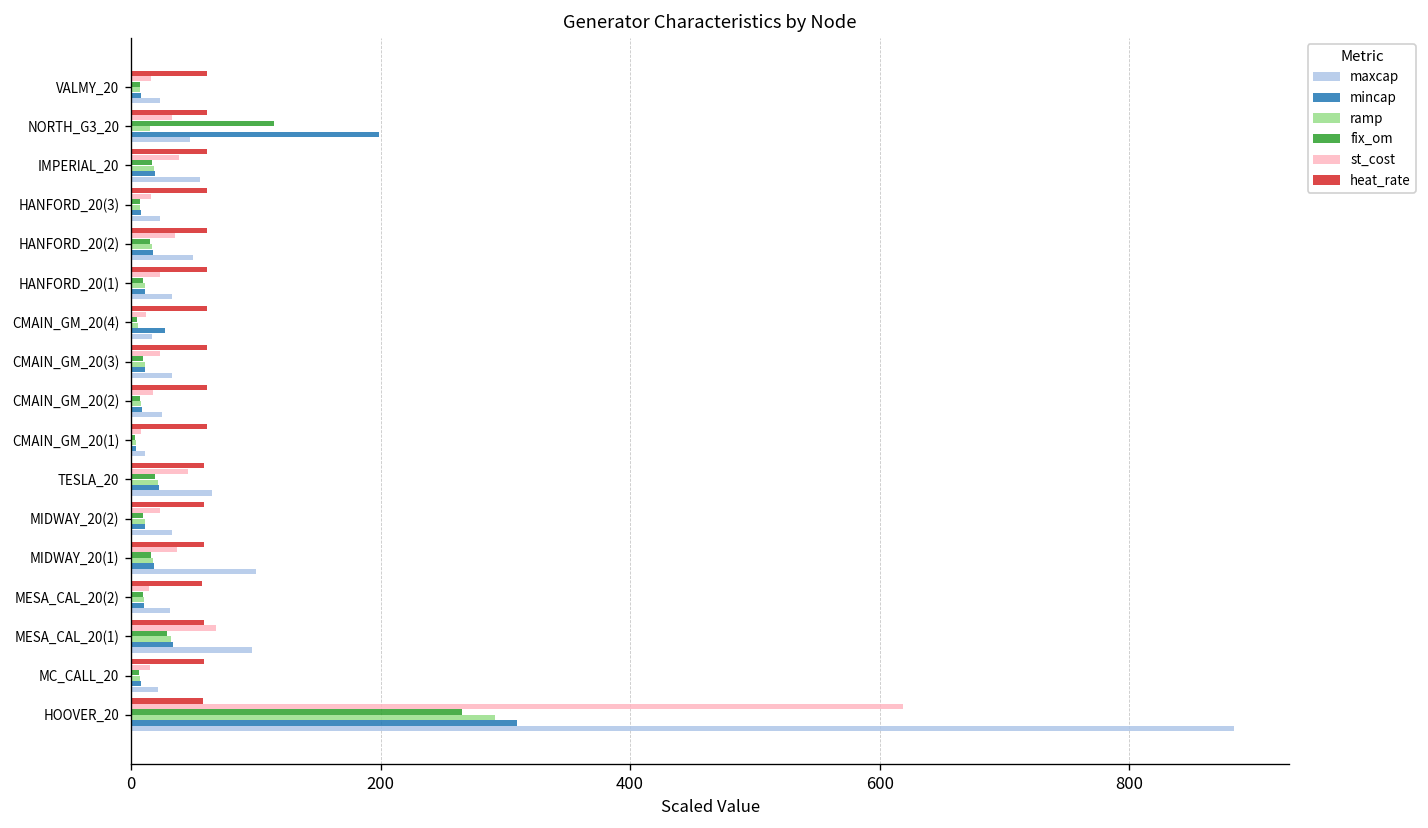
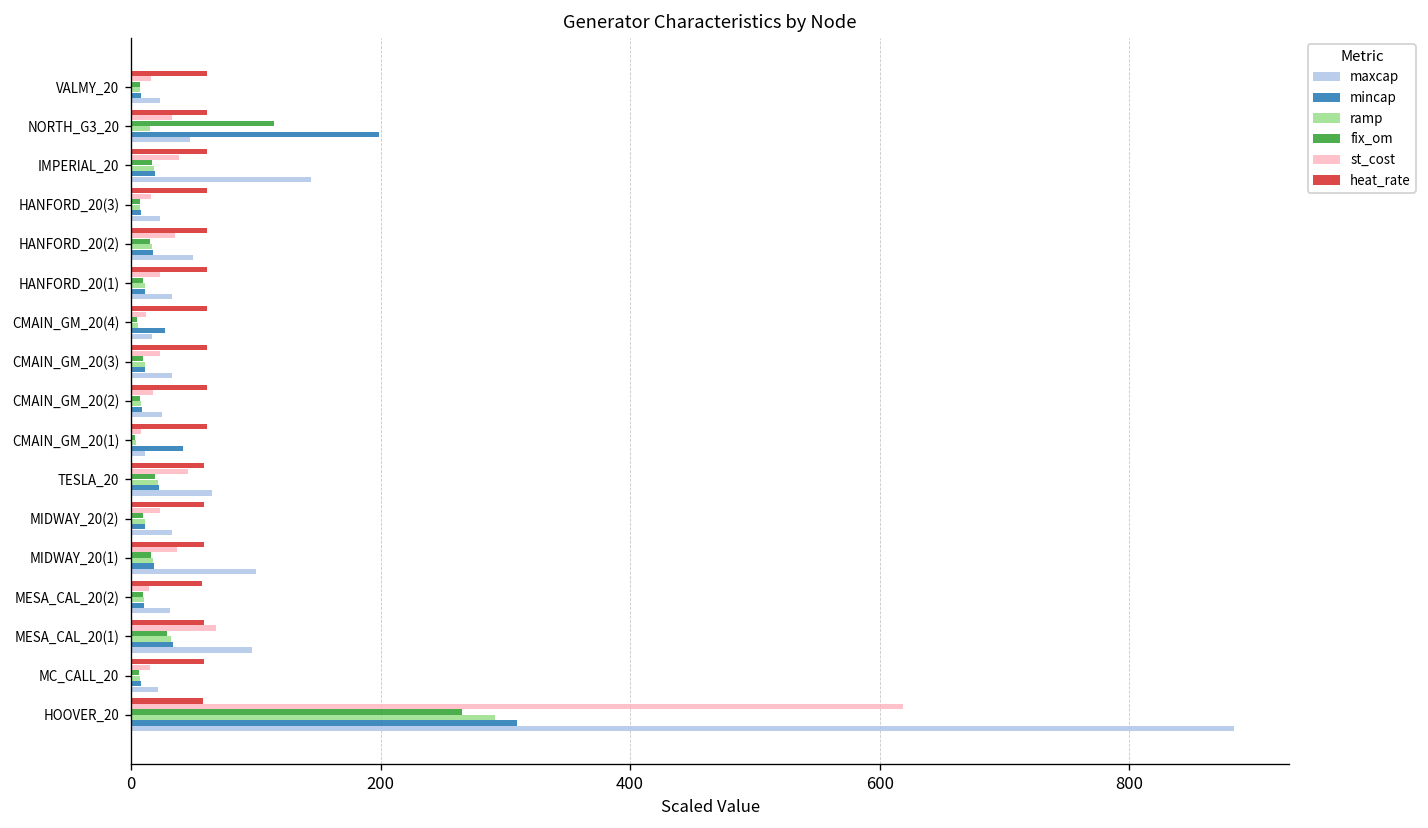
maxcap, IMPERIAL_20: 55 -> 144
mincap, CMAIN_GM_20(1): 4 -> 42
